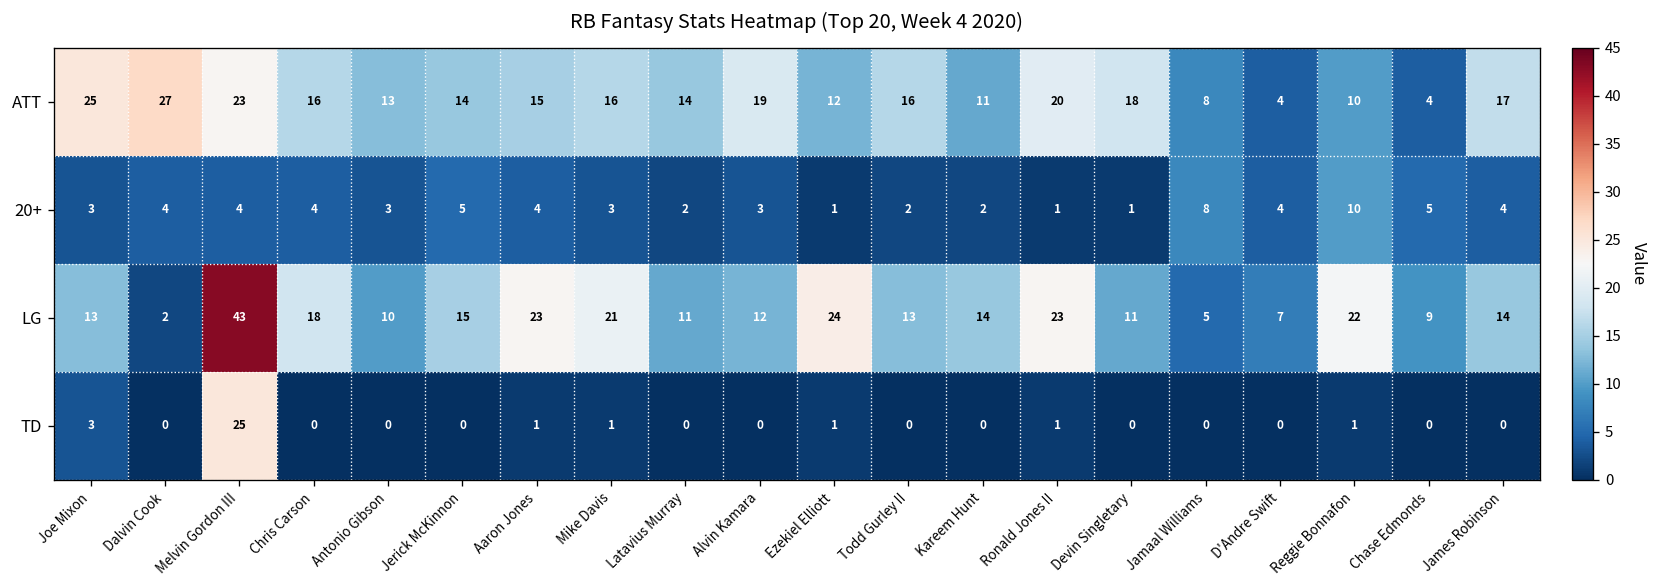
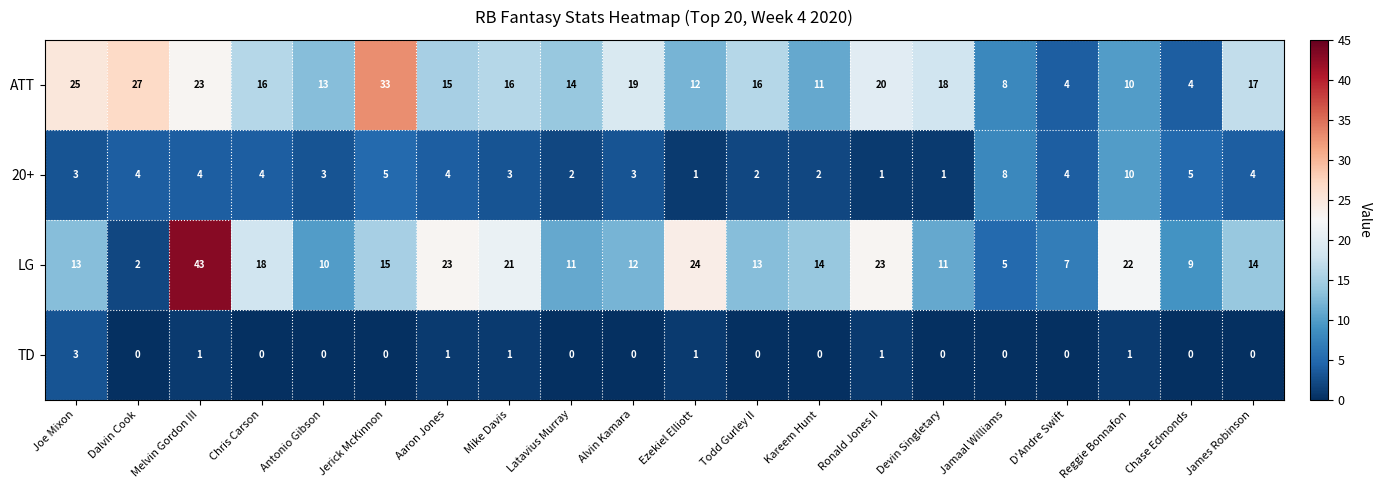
ATT, Jerick McKinnon: 14 -> 33
TD, Melvin Gordon III: 25 -> 1
